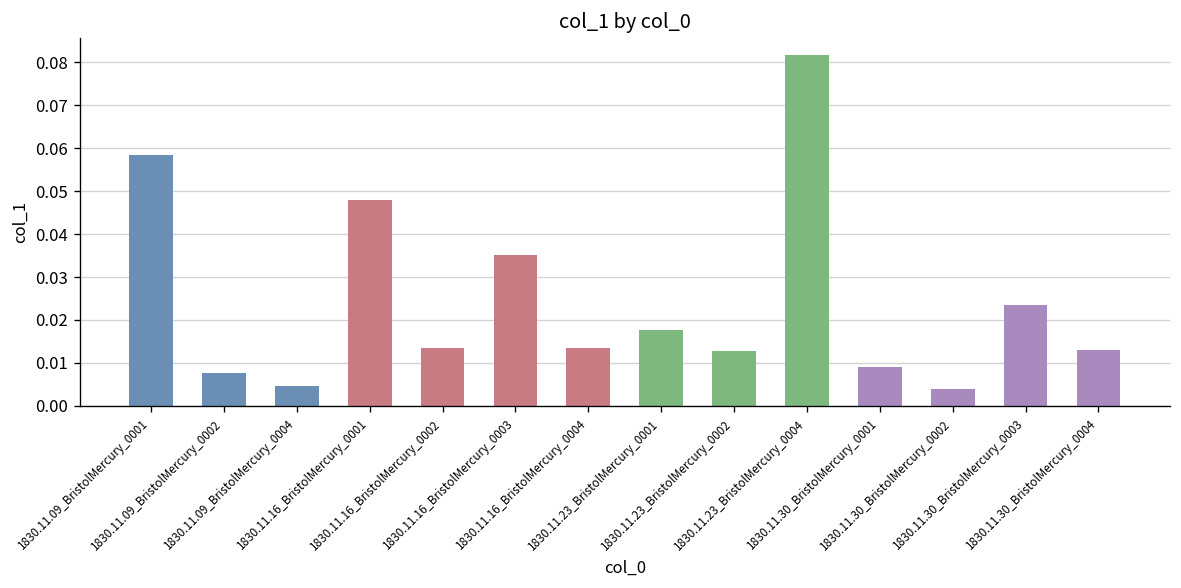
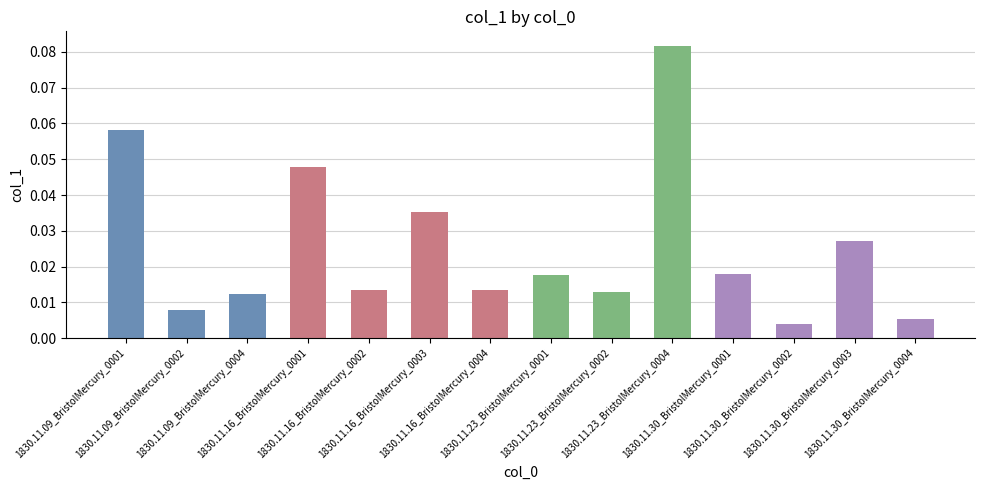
1830.11.09_BristolMercury_0004: 0.005 -> 0.012
1830.11.30_BristolMercury_0001: 0.009 -> 0.018
1830.11.30_BristolMercury_0003: 0.023 -> 0.027
1830.11.30_BristolMercury_0004: 0.013 -> 0.006
